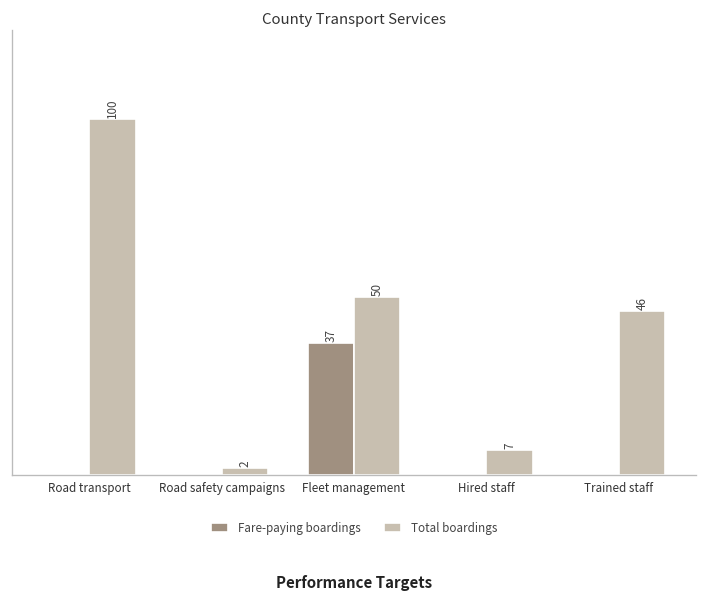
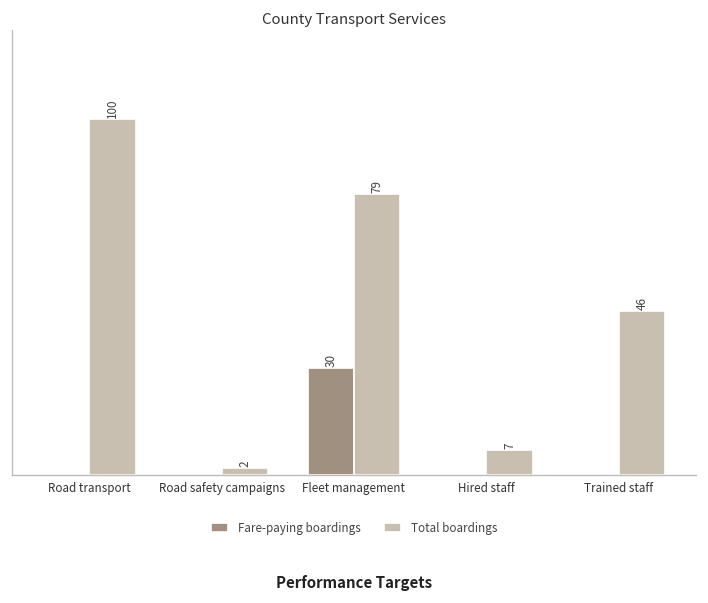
Fare-paying boardings, Fleet management: 37 -> 30
Total boardings, Fleet management: 50 -> 79
